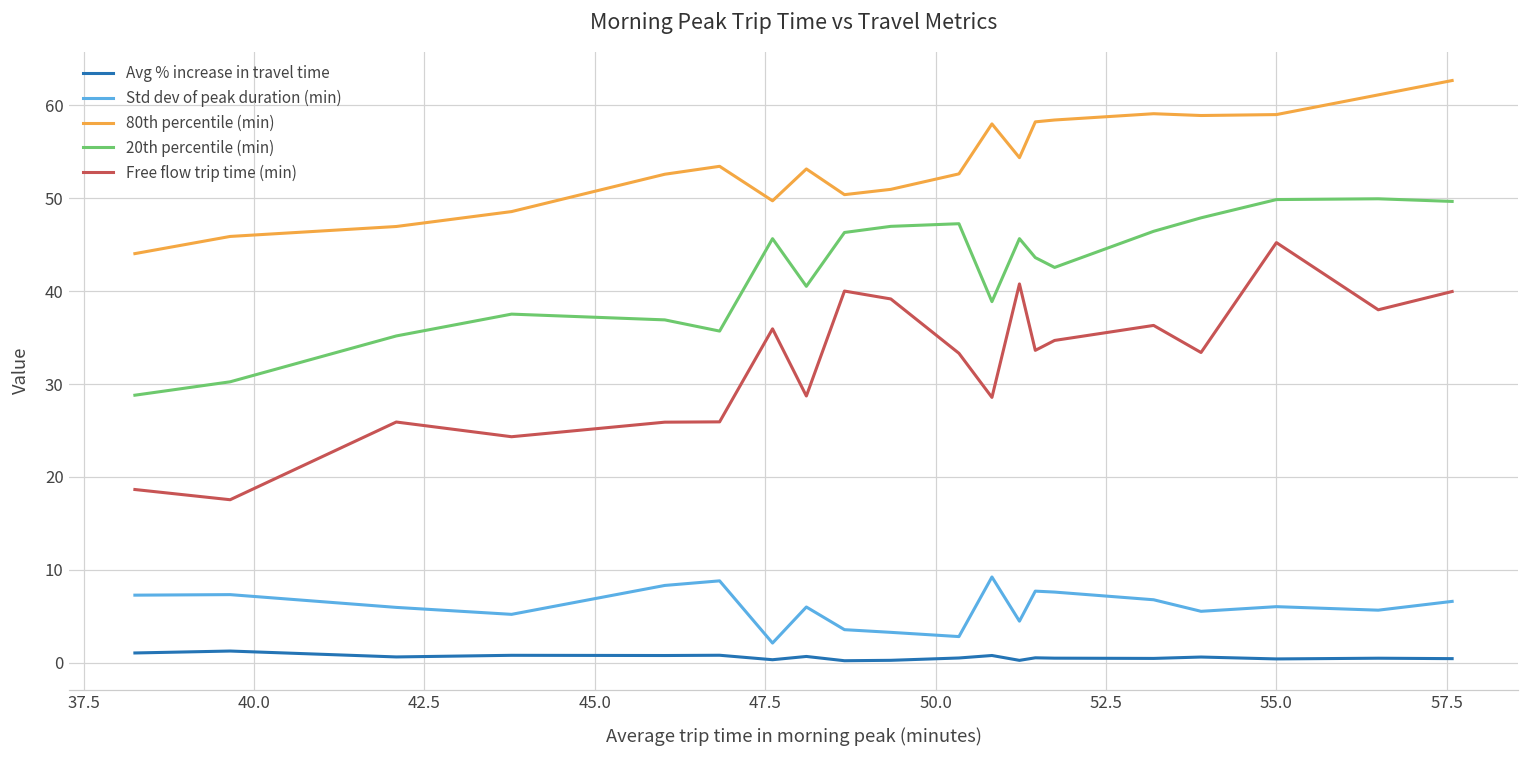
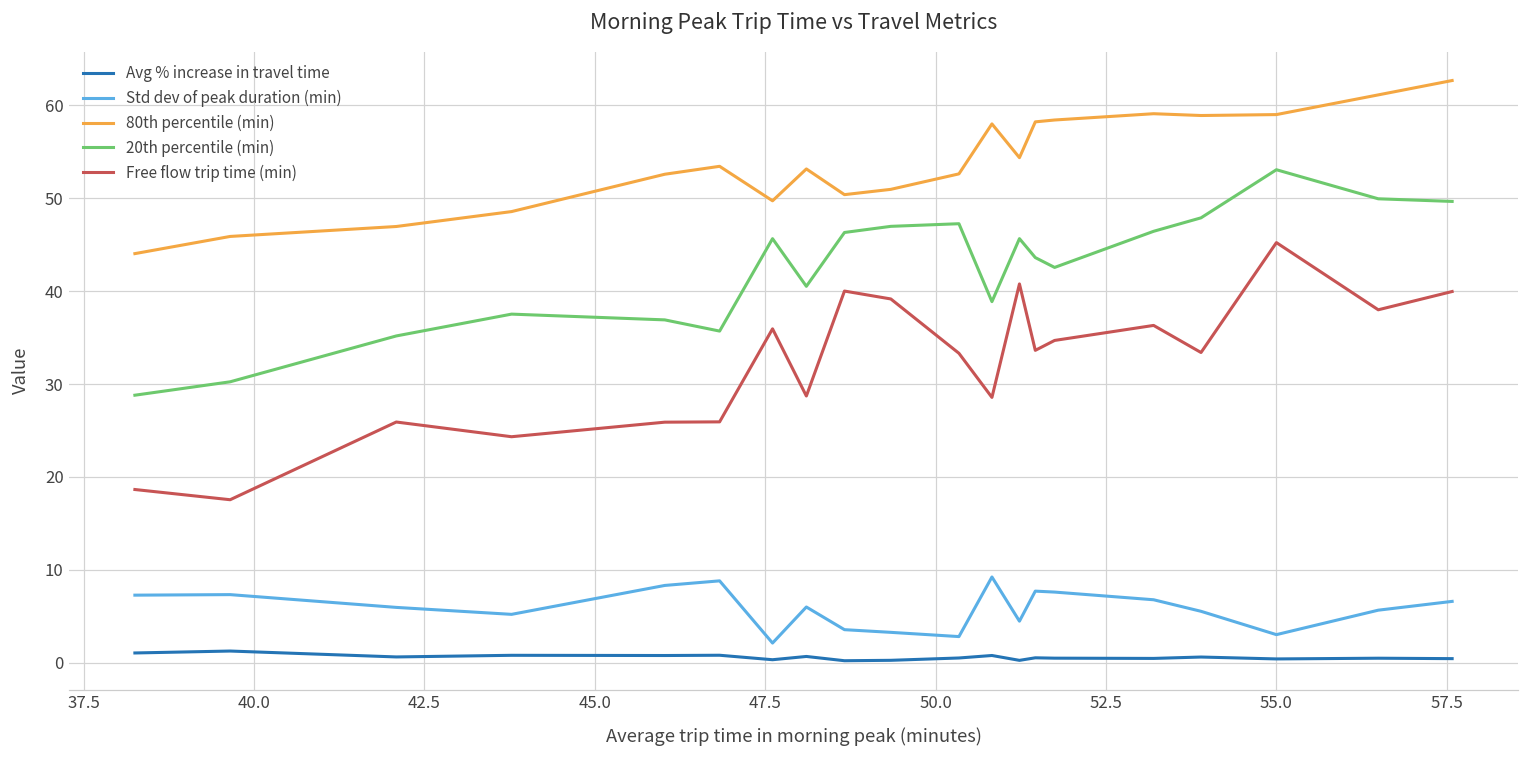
Std dev of peak duration (min), 55.0: 6 -> 3
20th percentile (min), 55.0: 50 -> 53
